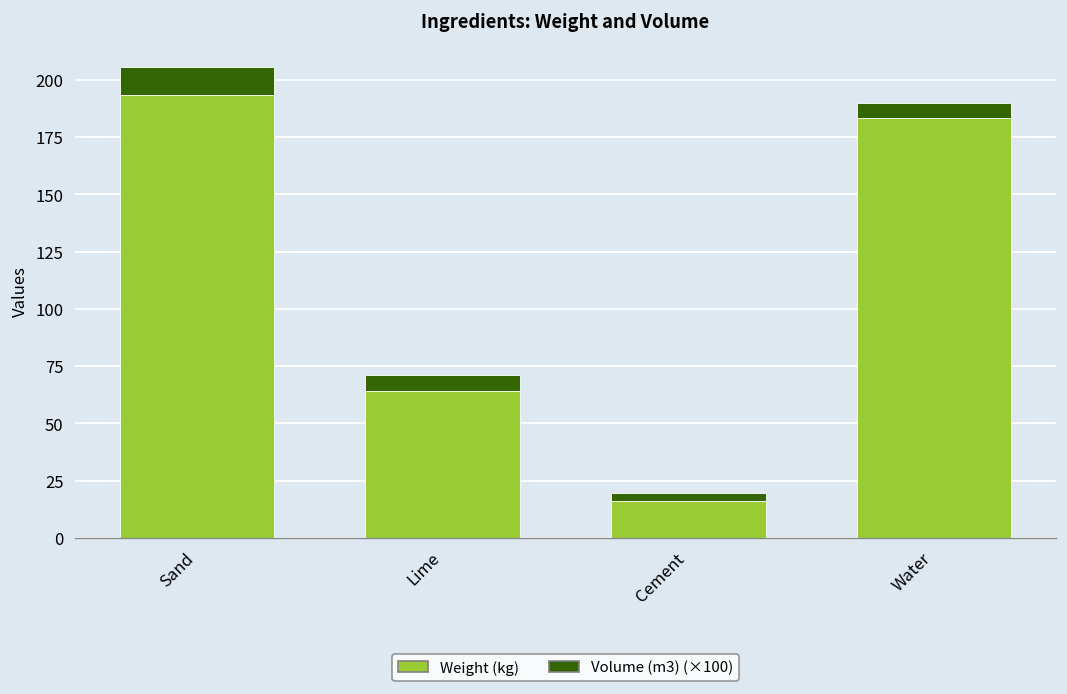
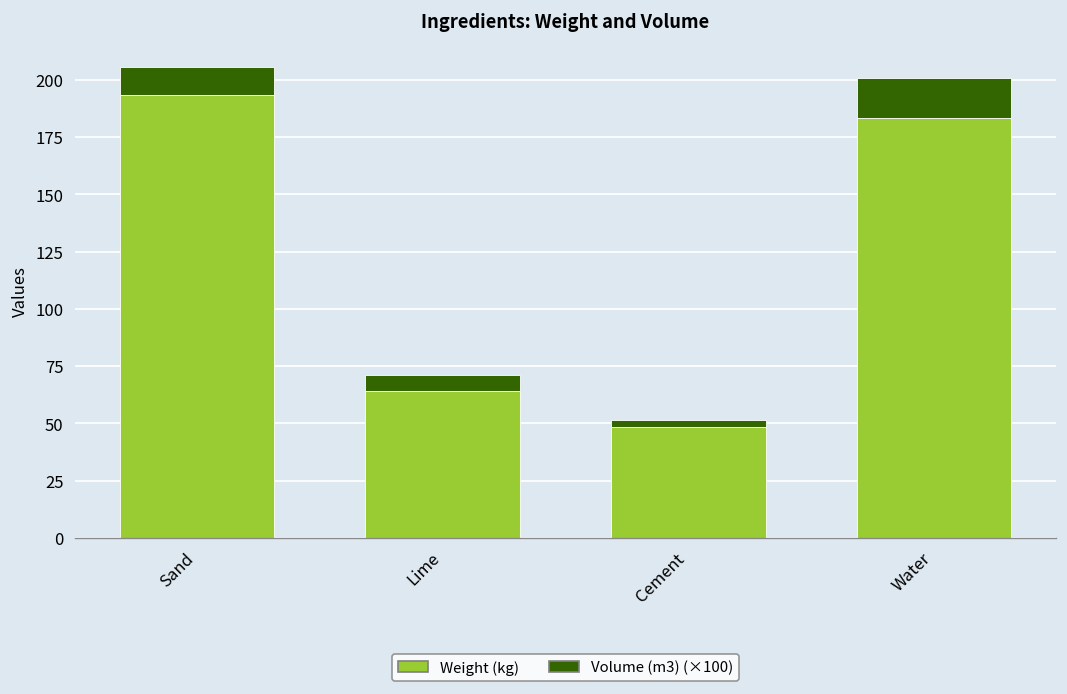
Weight (kg), Cement: 16 -> 48
Volume (m3) (×100), Water: 7 -> 18
